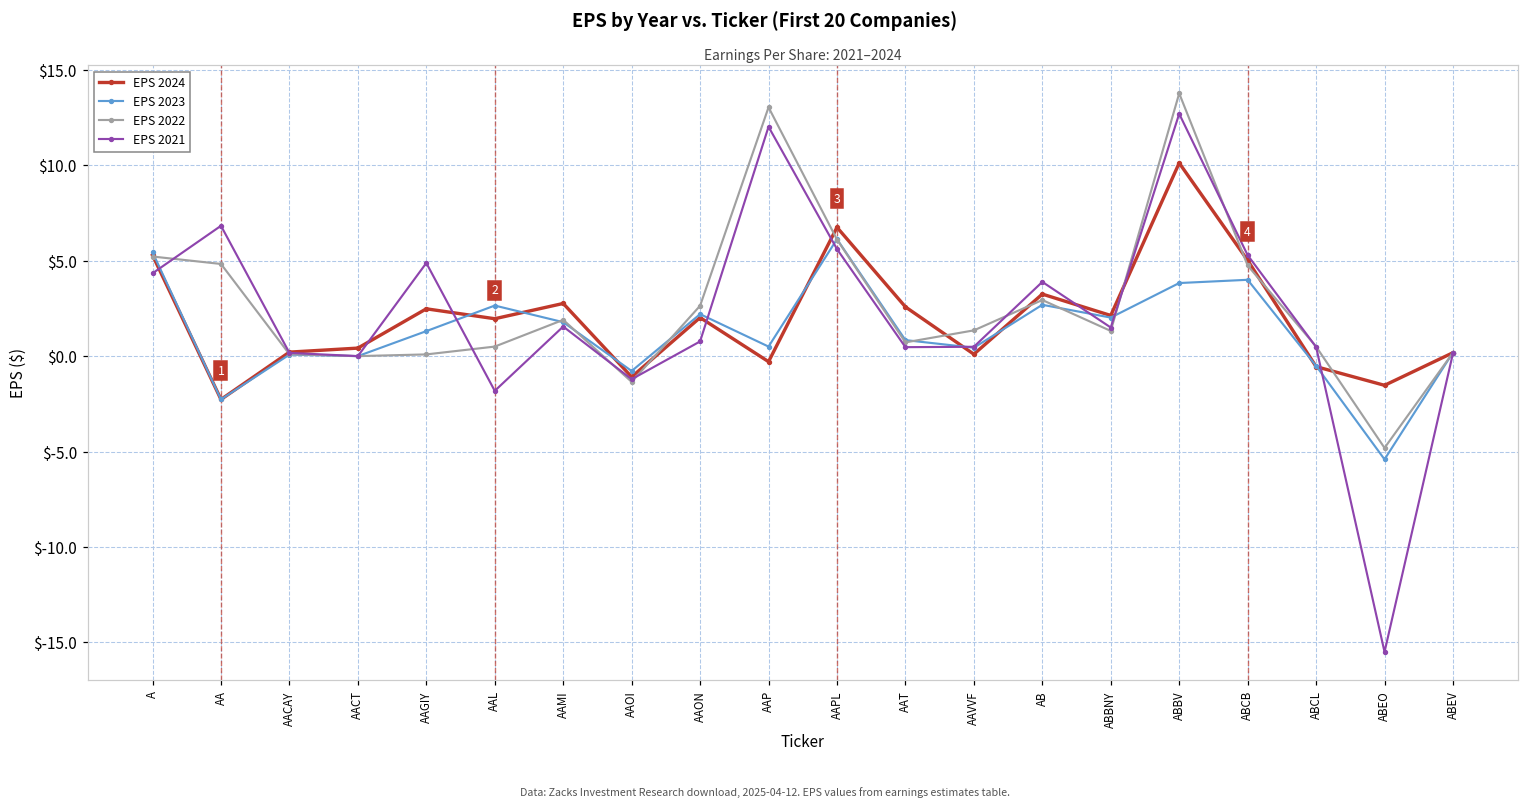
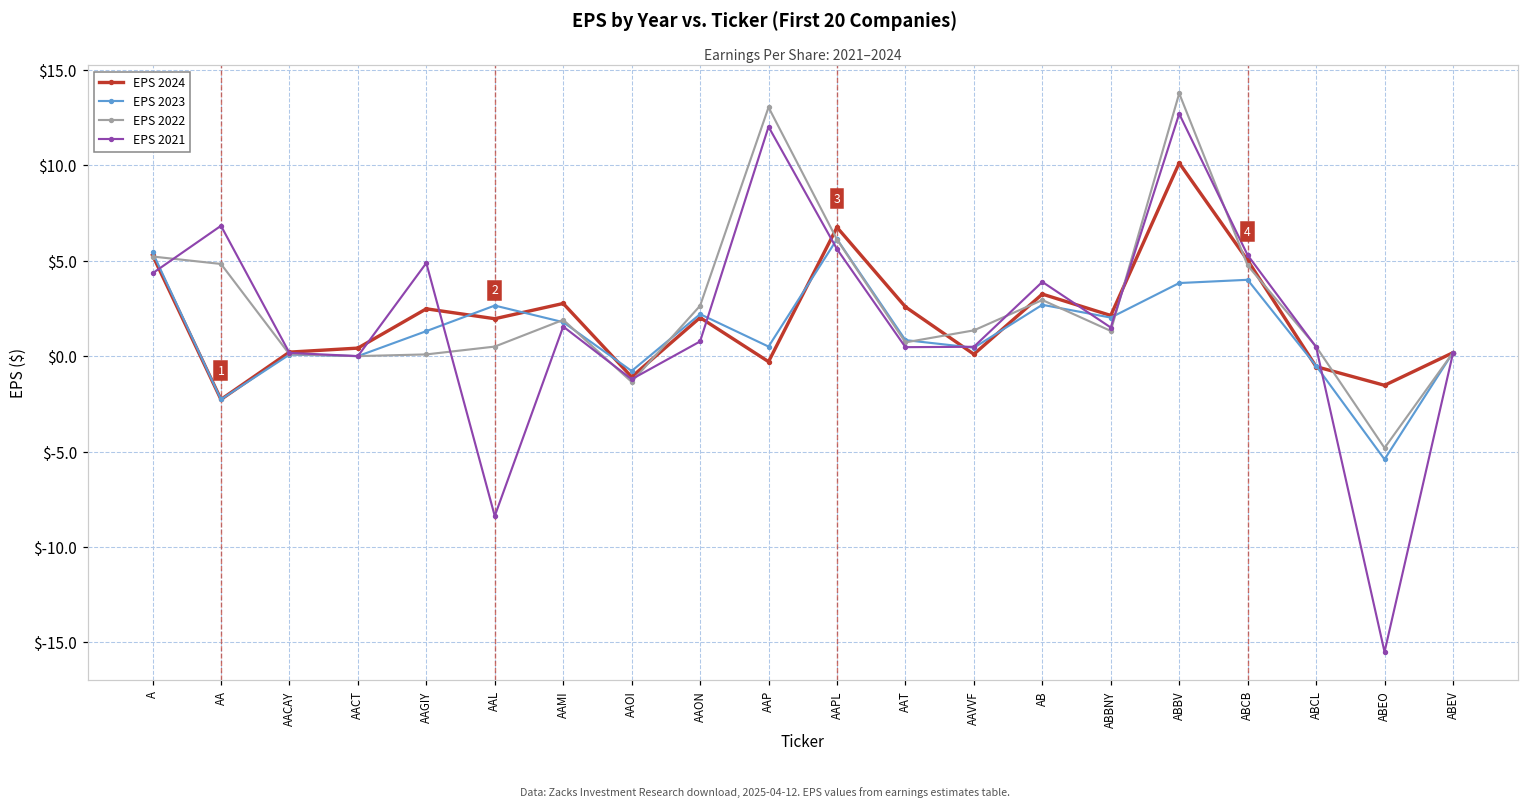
EPS 2021, AAL: $-1.8 -> $-8.4
